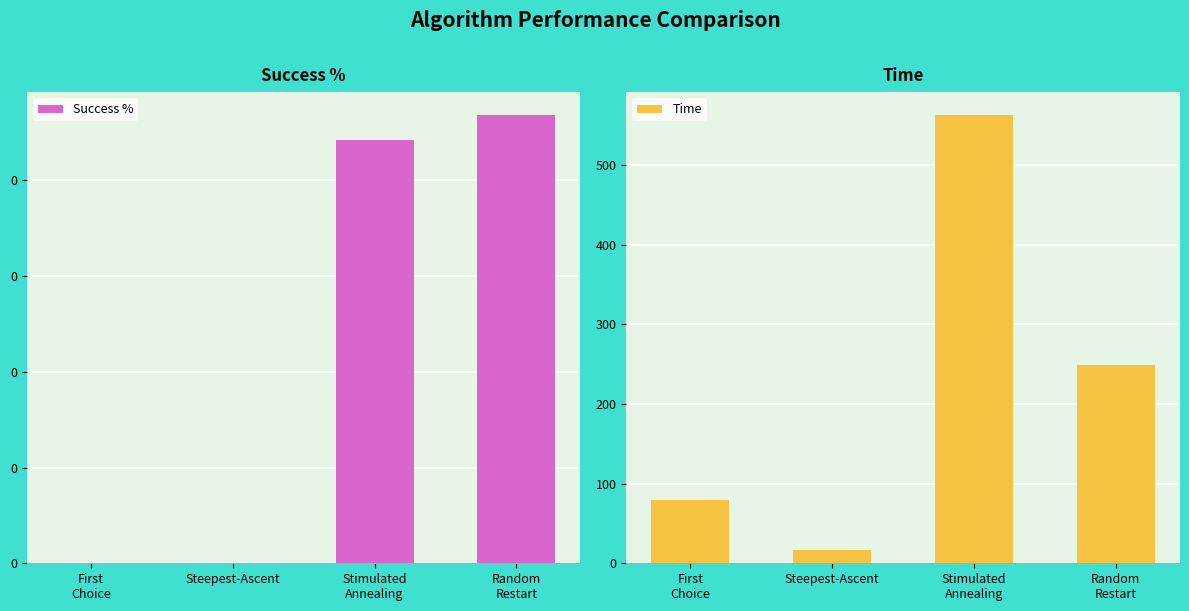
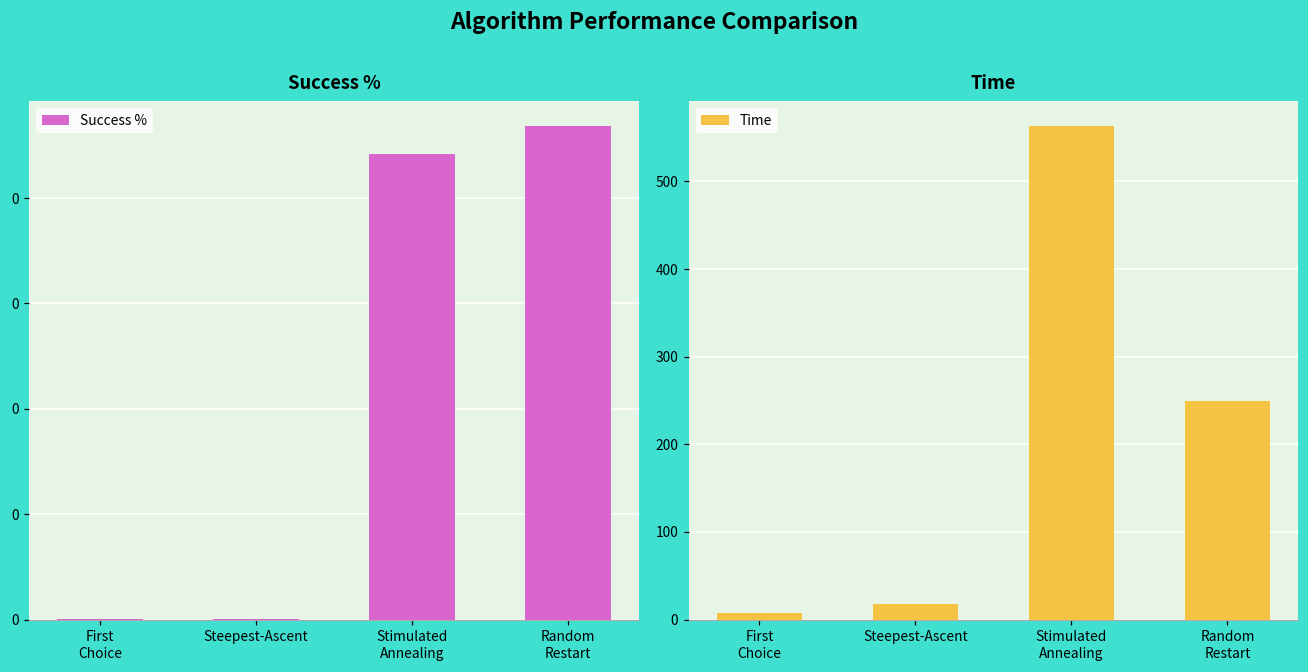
Time, First Choice: 80 -> 10
